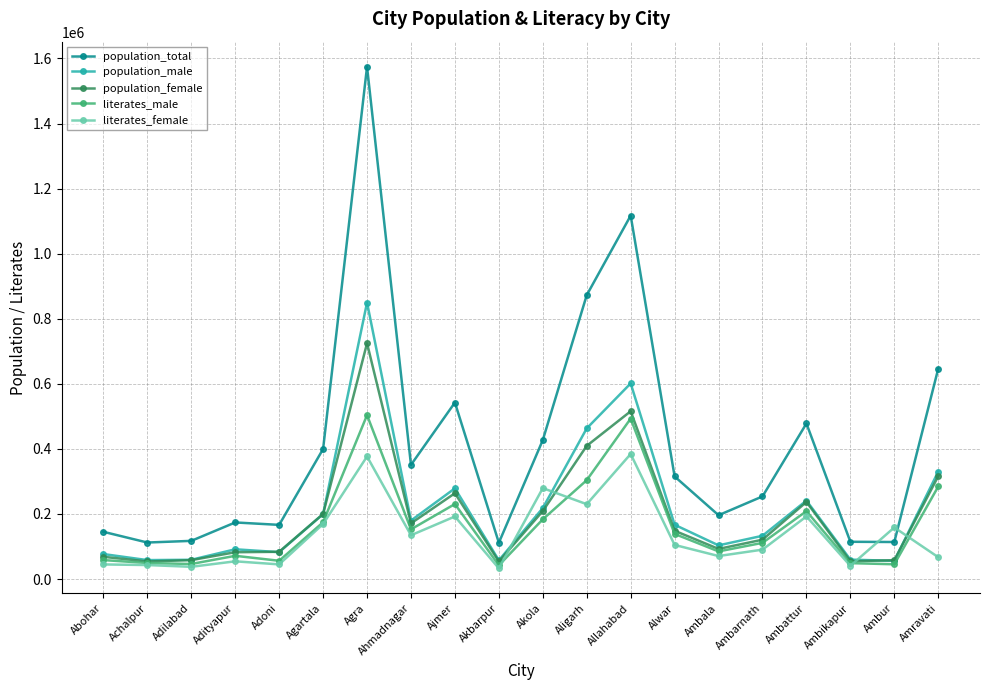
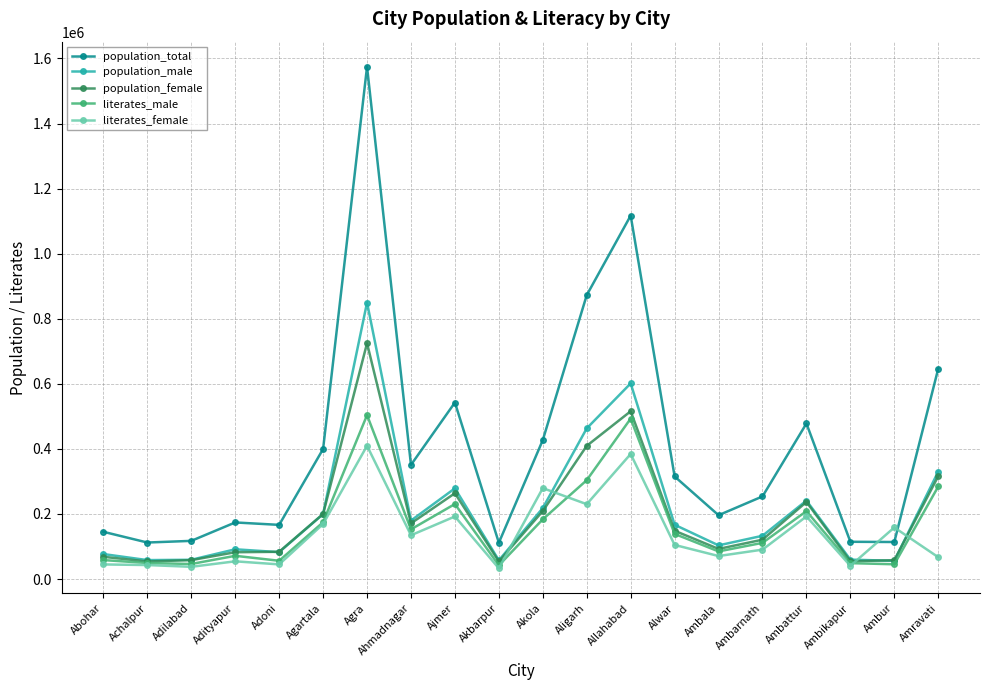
literates_female, Agra: 380000 -> 410000
